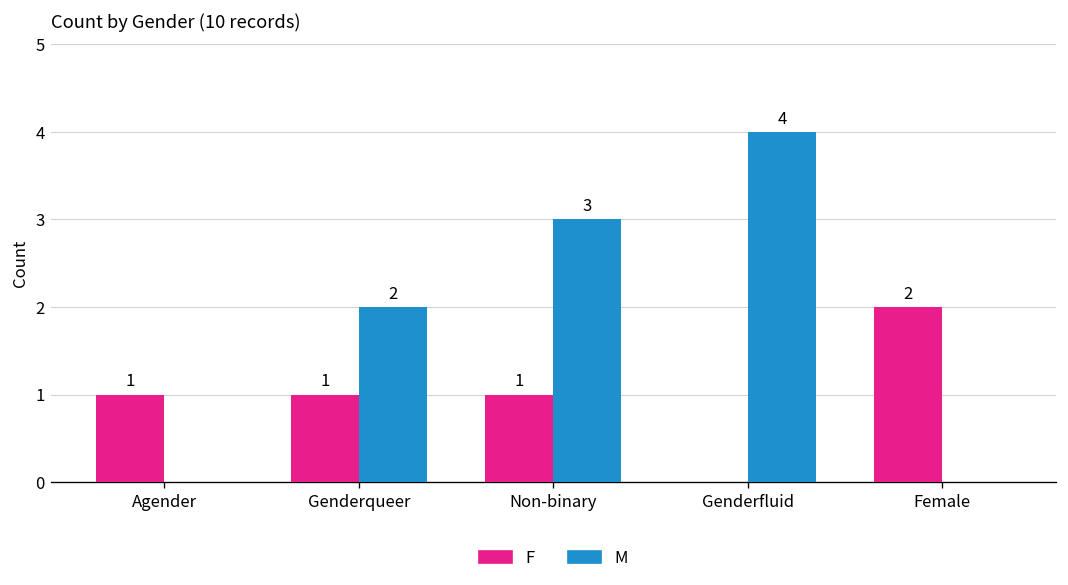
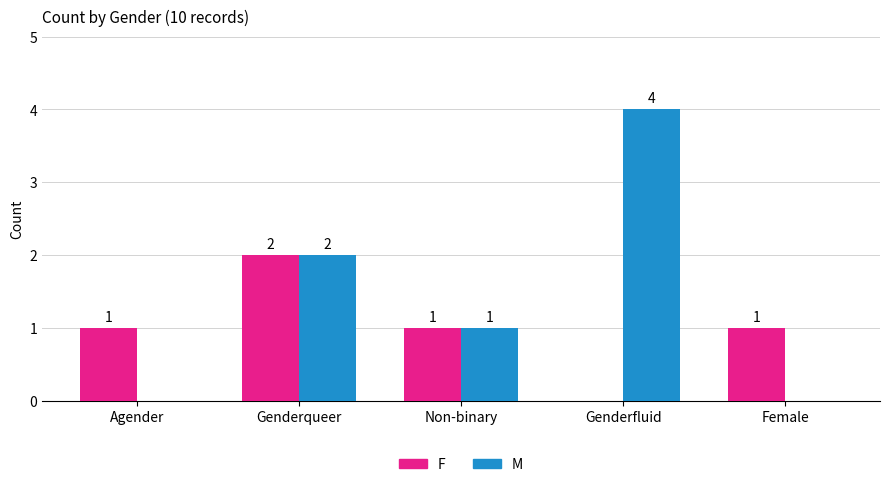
F, Genderqueer: 1 -> 2
M, Non-binary: 3 -> 1
F, Female: 2 -> 1
